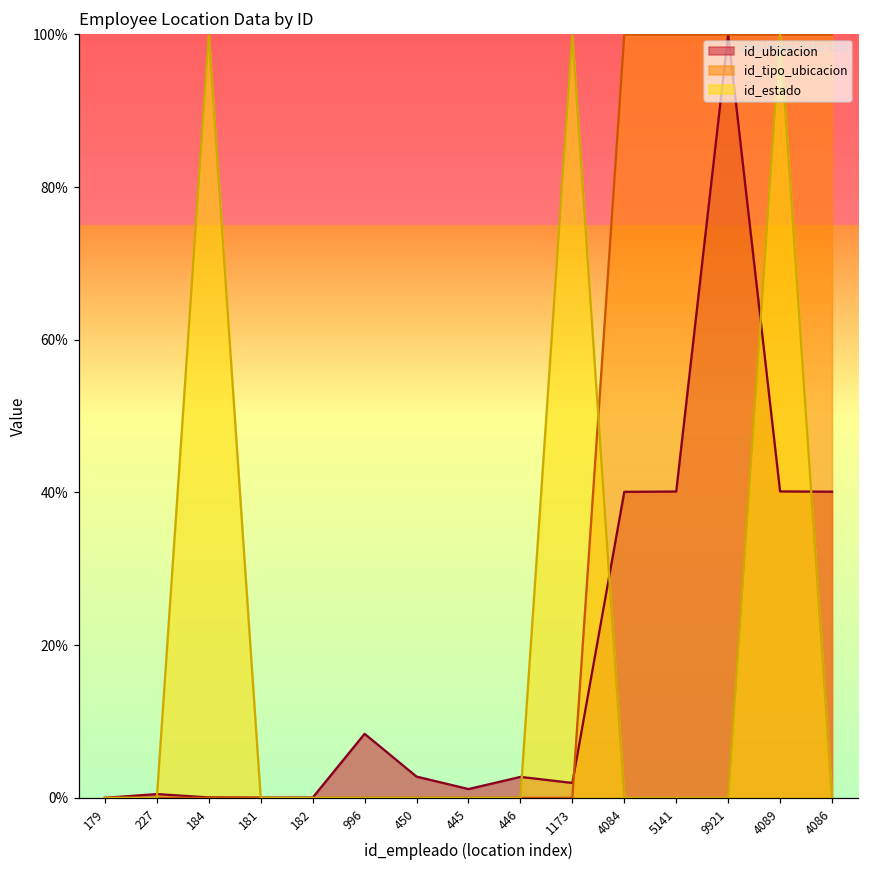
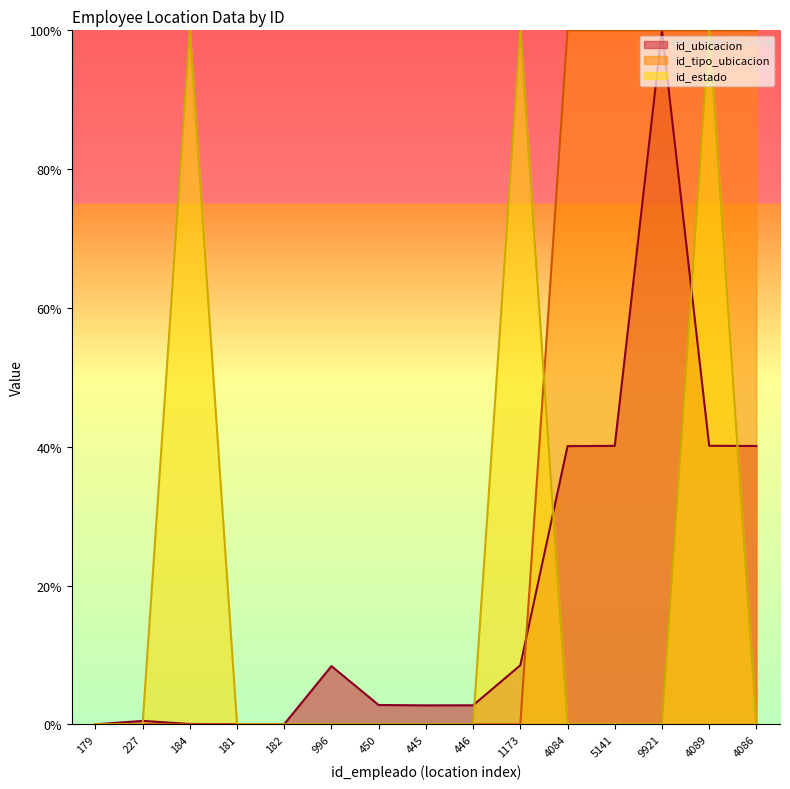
id_ubicacion, 445: 1% -> 3%
id_ubicacion, 1173: 2% -> 9%
